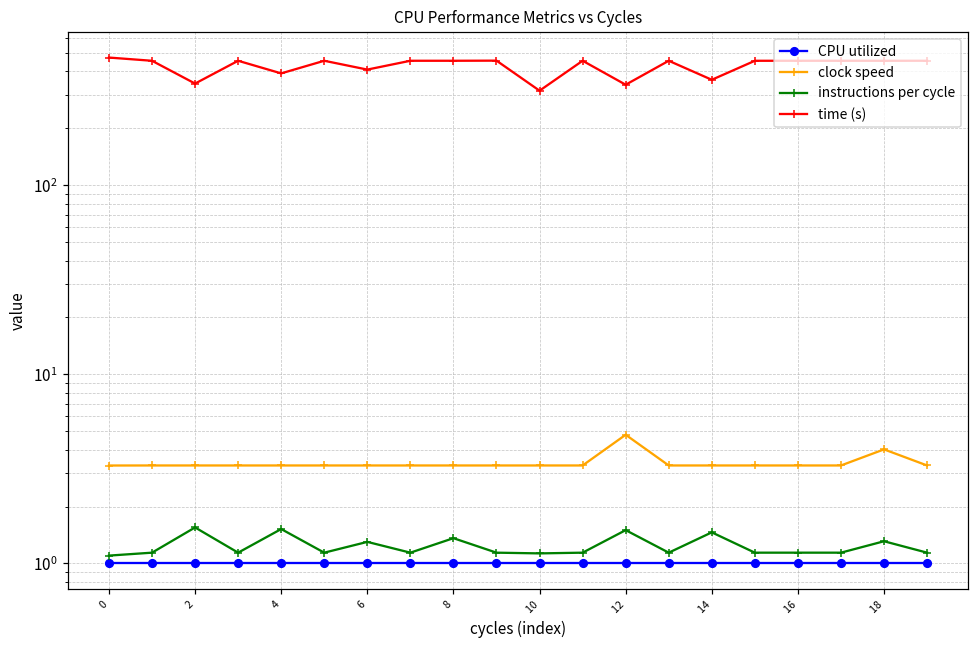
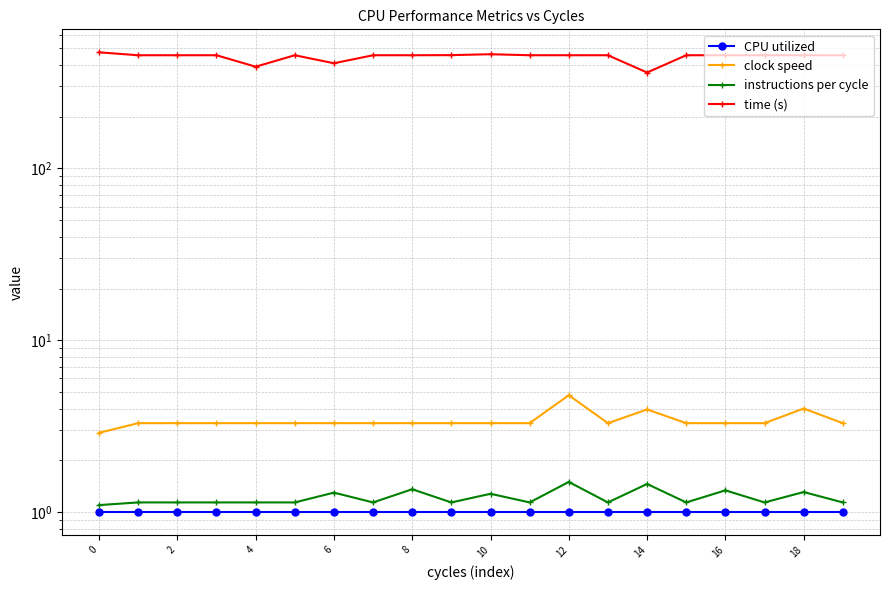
clock speed, 0: 3.3 -> 2.9
instructions per cycle, 2: 1.6 -> 1.1
time (s), 2: 350 -> 460
instructions per cycle, 4: 1.5 -> 1.1
instructions per cycle, 10: 1.1 -> 1.3
time (s), 10: 320 -> 460
time (s), 12: 340 -> 460
clock speed, 14: 3.3 -> 4.0
instructions per cycle, 16: 1.1 -> 1.3
